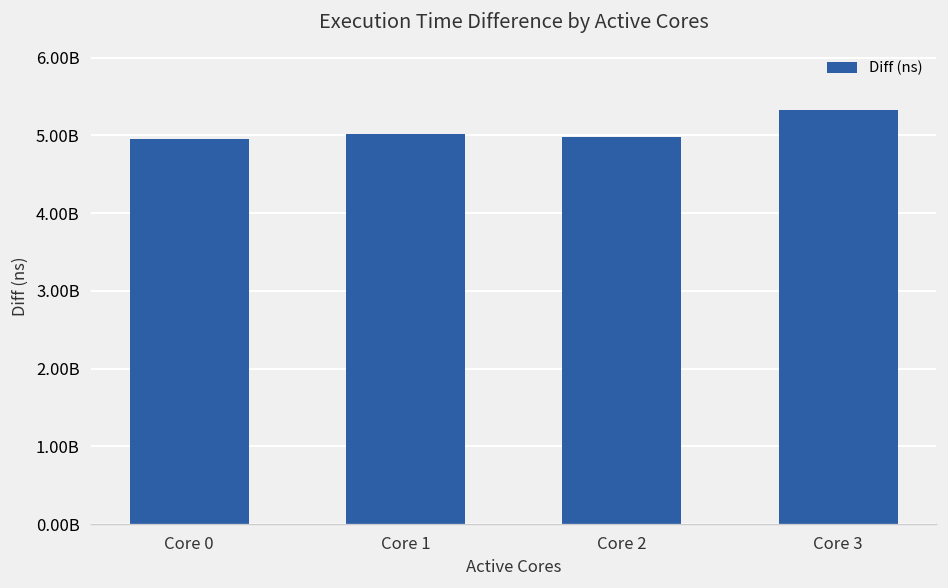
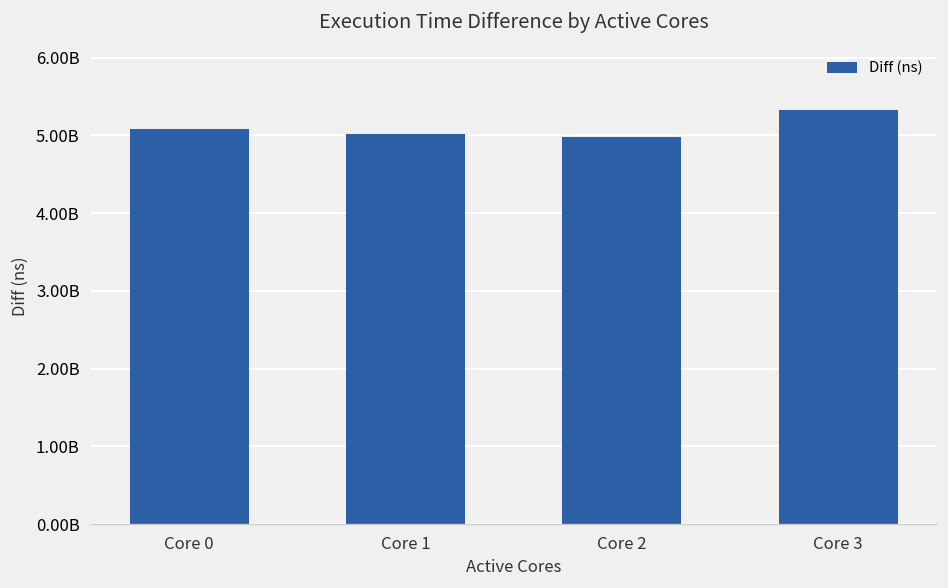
Core 0: 4900000000 -> 5100000000
